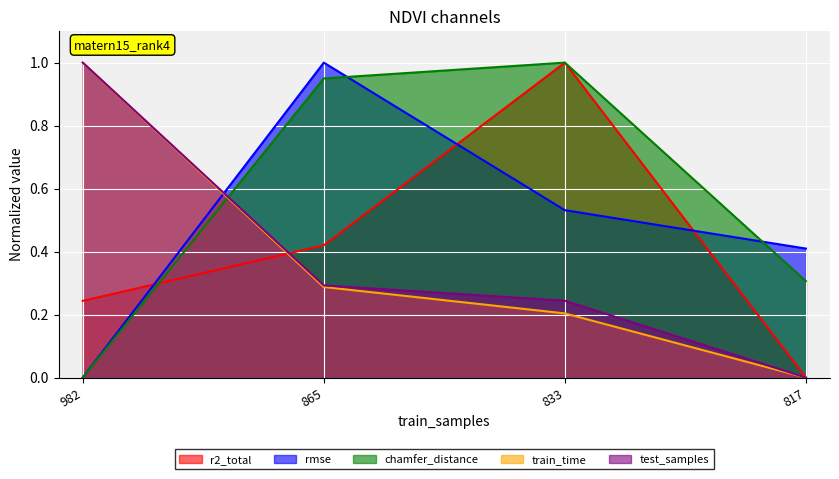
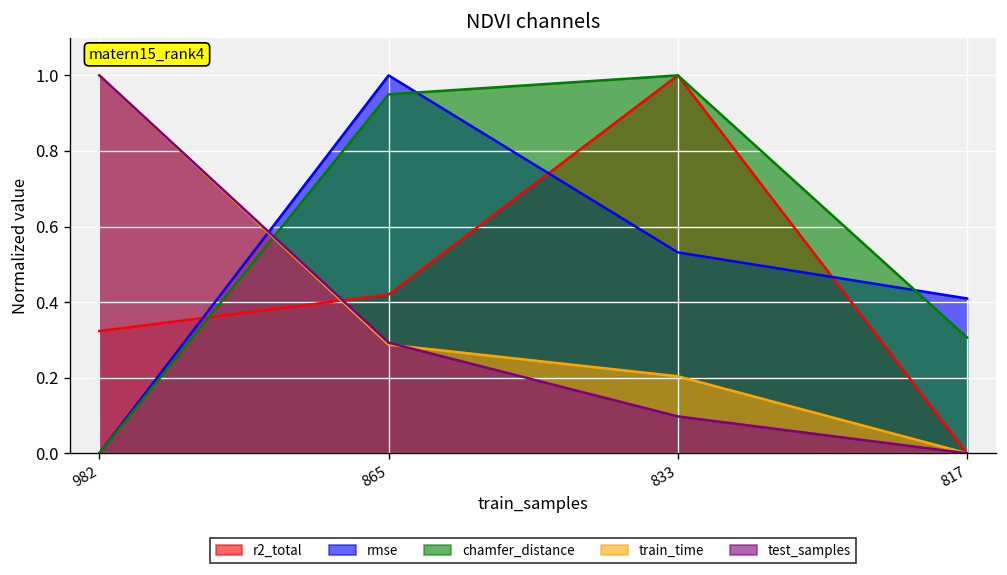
r2_total, 982: 0.24 -> 0.32
test_samples, 833: 0.24 -> 0.10
